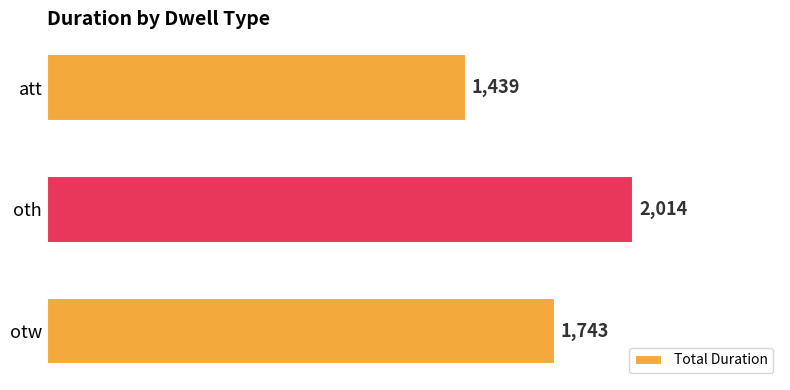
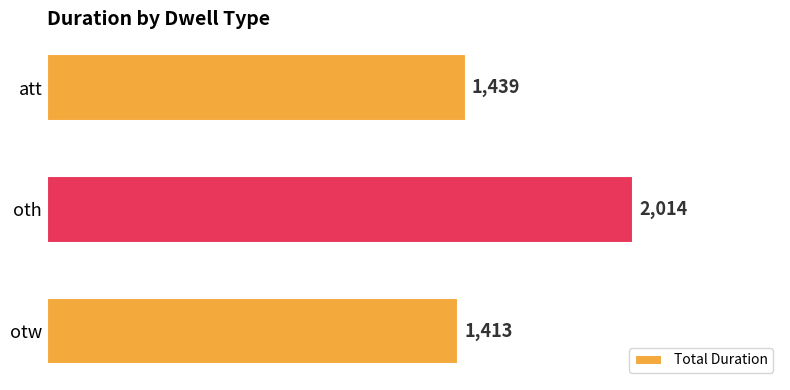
otw: 1,743 -> 1,413
